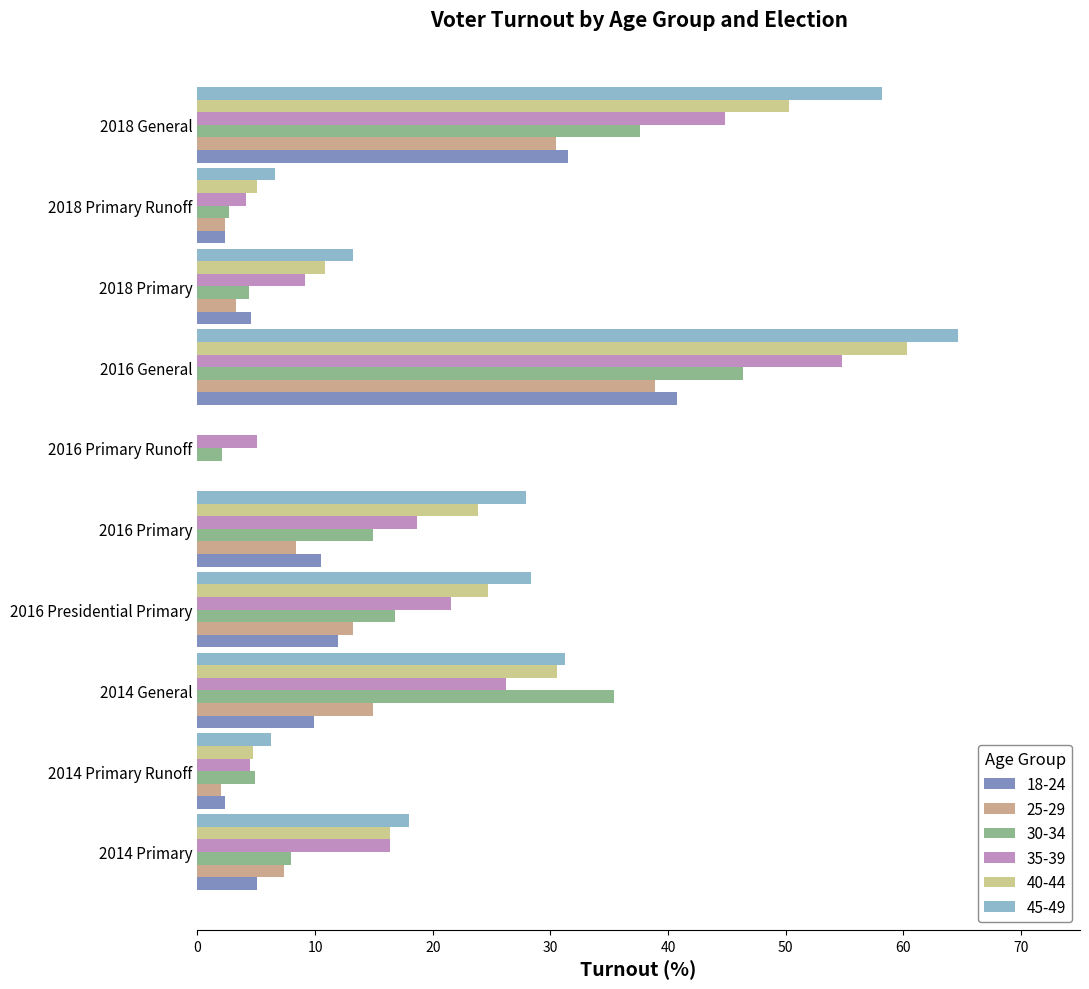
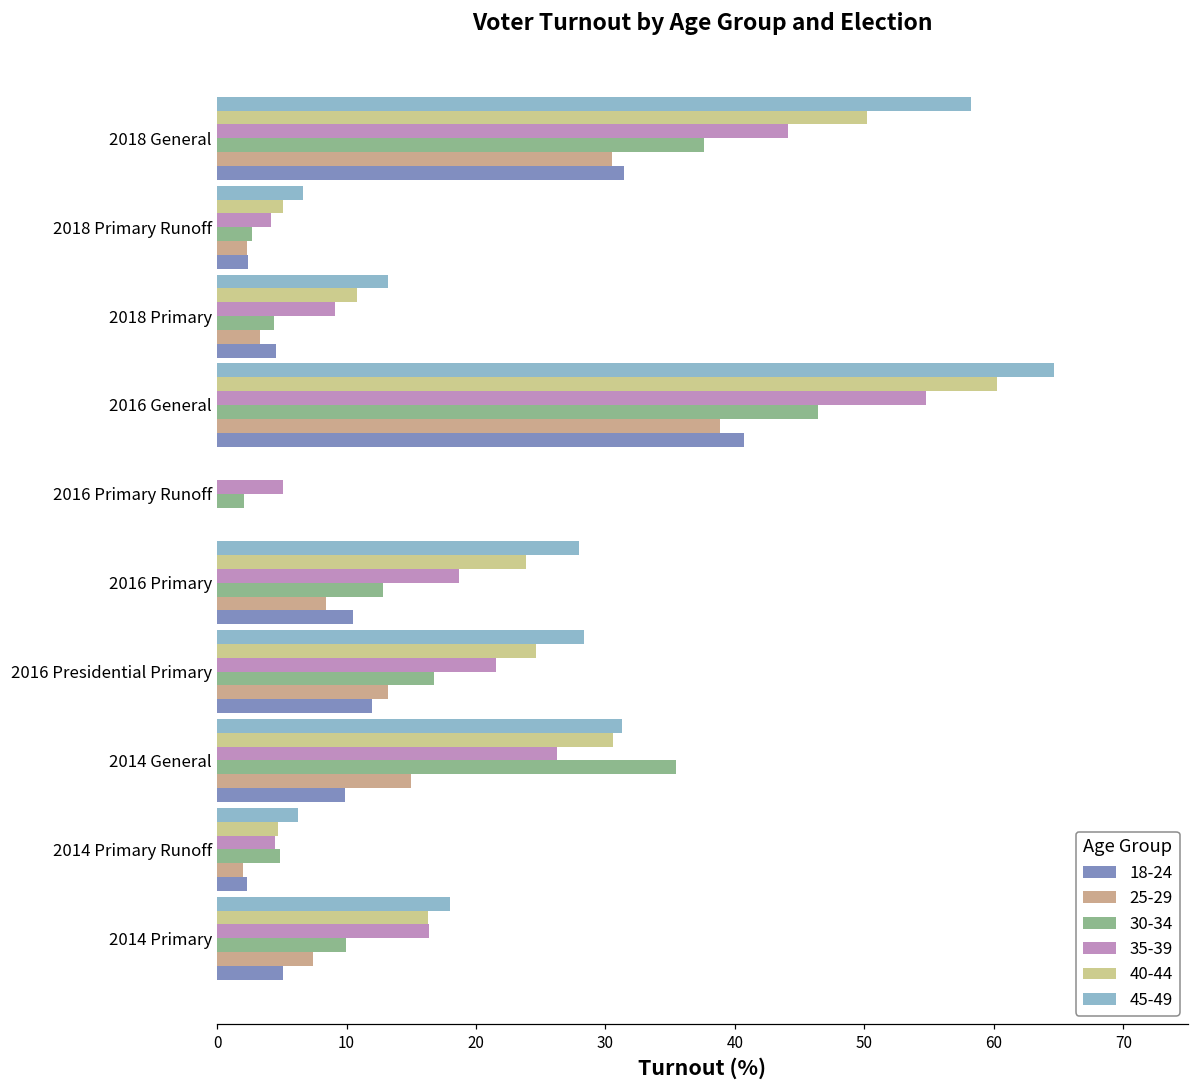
35-39, 2018 General: 44.9 -> 44.1
30-34, 2016 Primary: 14.9 -> 12.8
30-34, 2014 Primary: 8.0 -> 10.0
